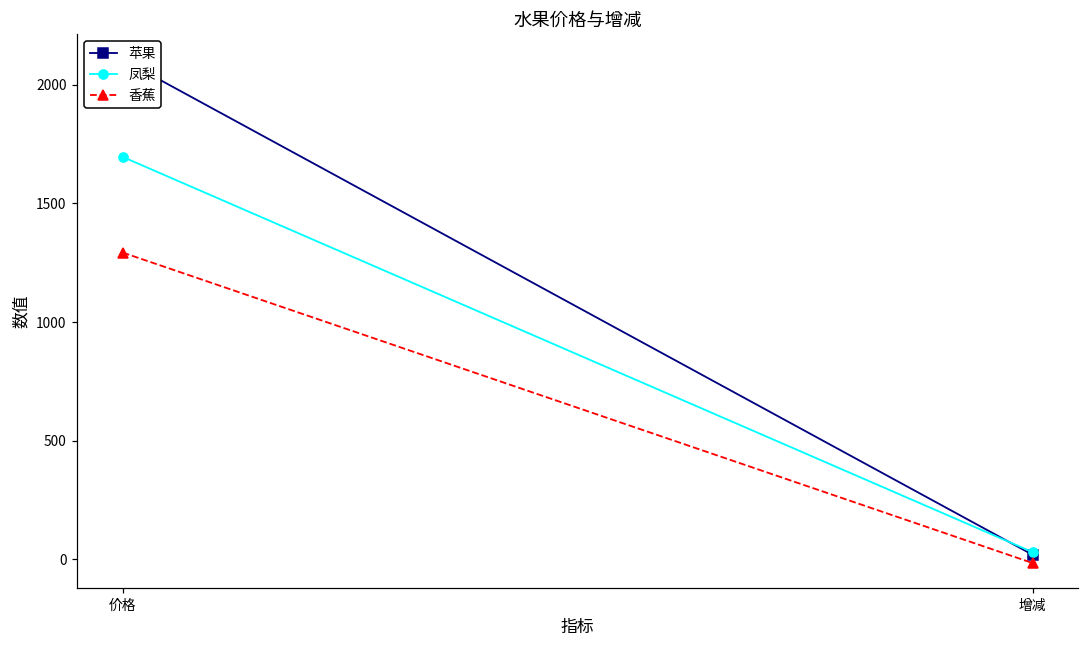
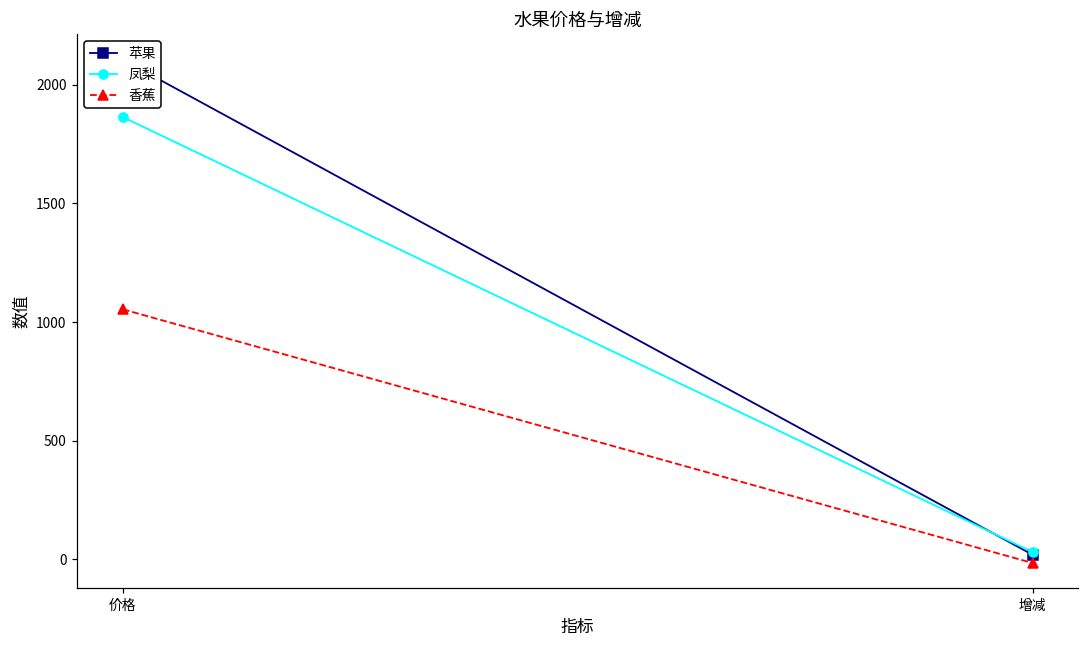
凤梨, 价格: 1700 -> 1860
香蕉, 价格: 1290 -> 1050
